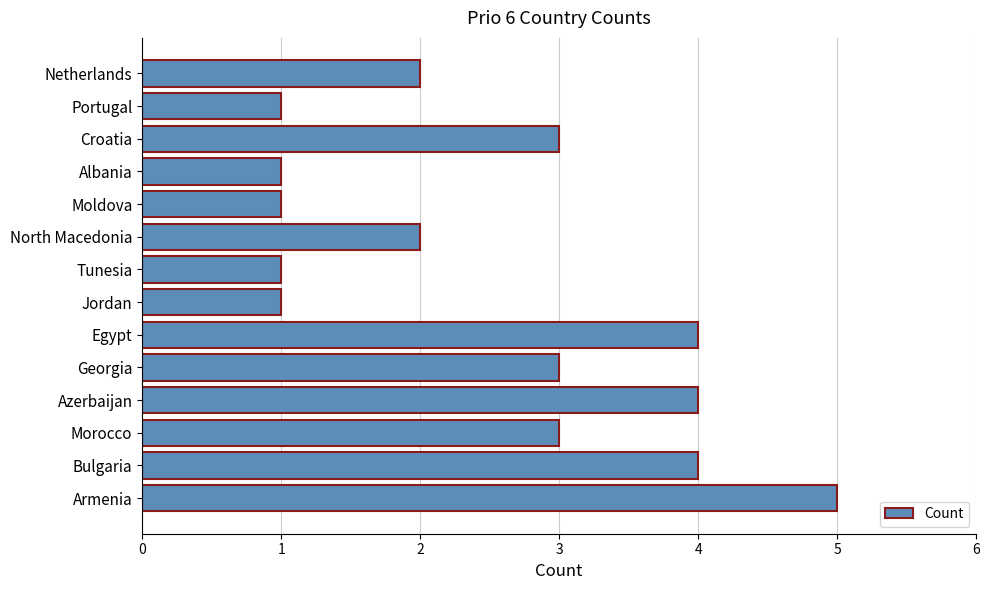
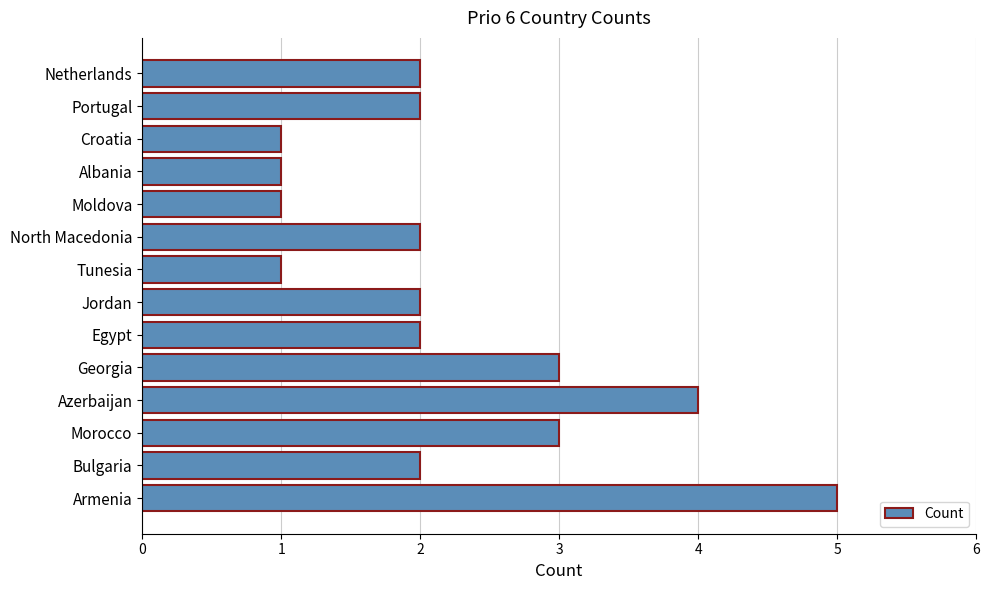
Portugal: 1 -> 2
Croatia: 3 -> 1
Jordan: 1 -> 2
Egypt: 4 -> 2
Bulgaria: 4 -> 2
